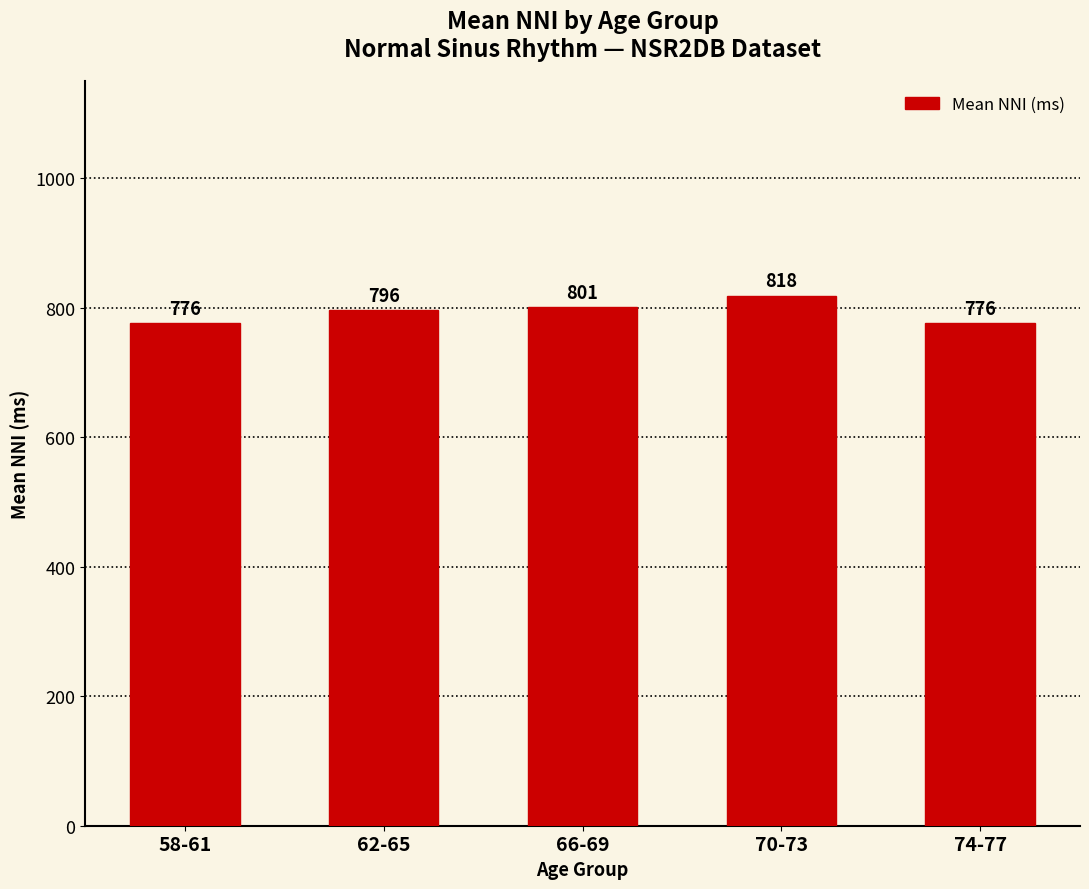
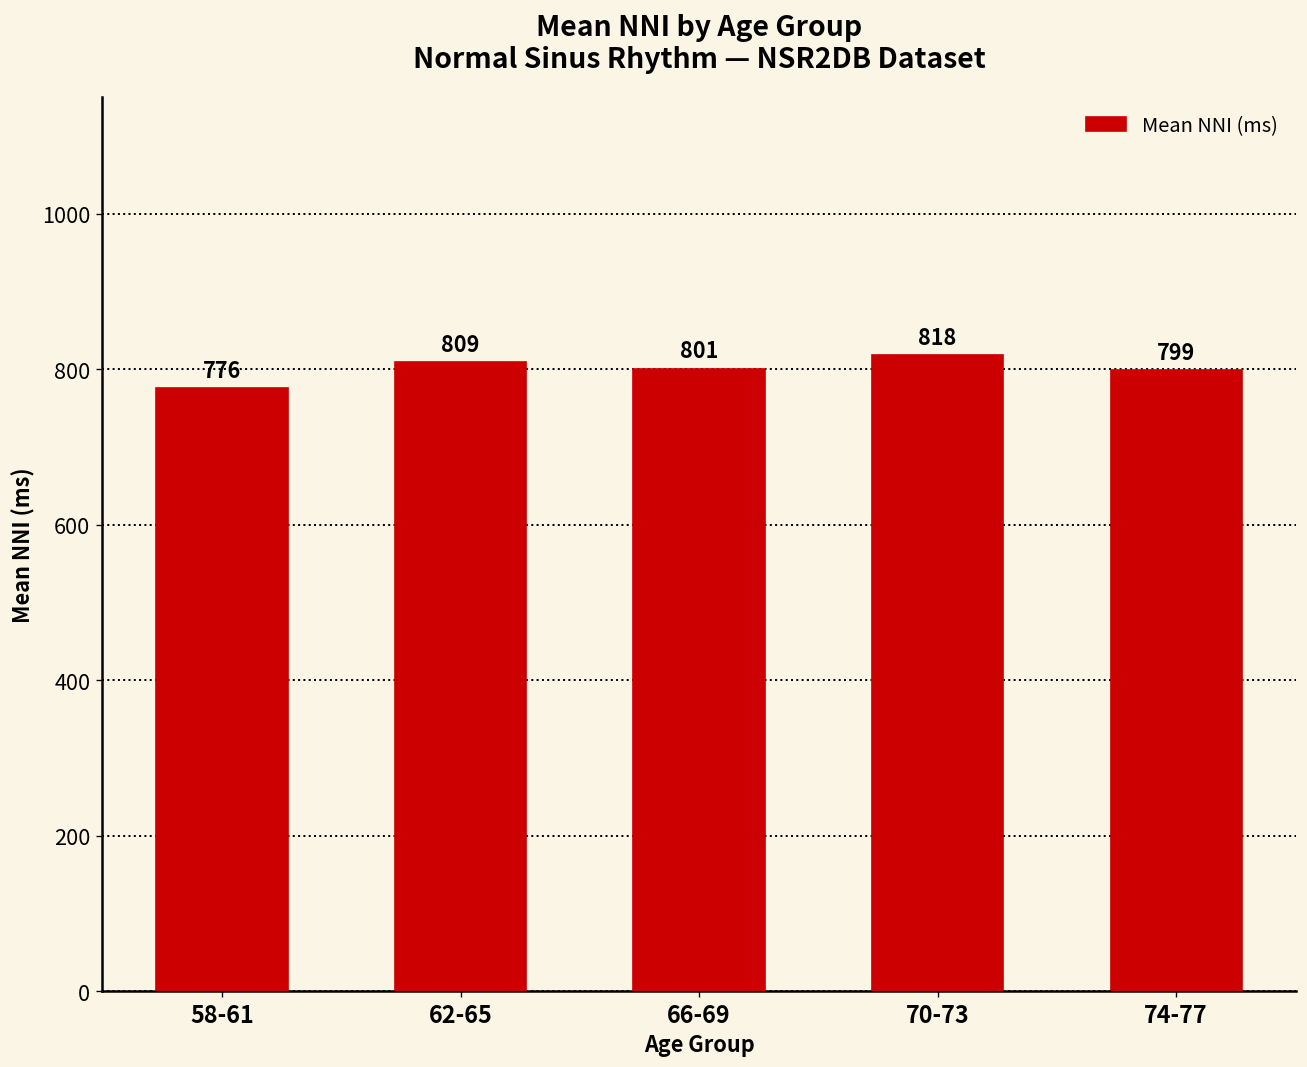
62-65: 796 -> 809
74-77: 776 -> 799
